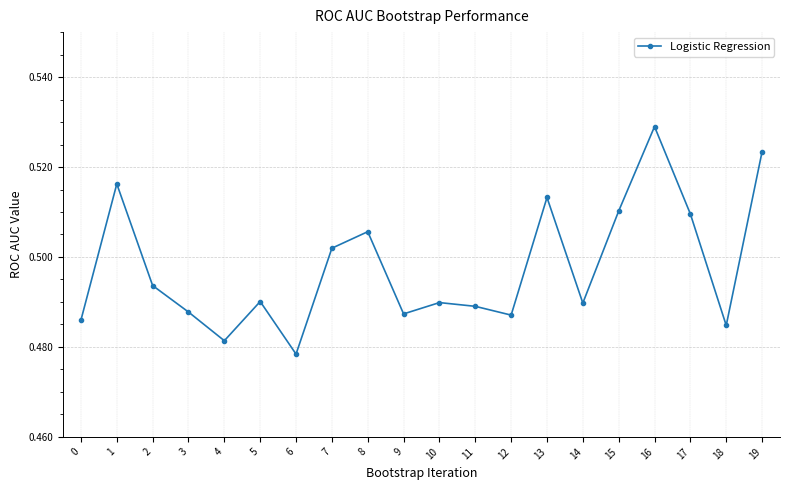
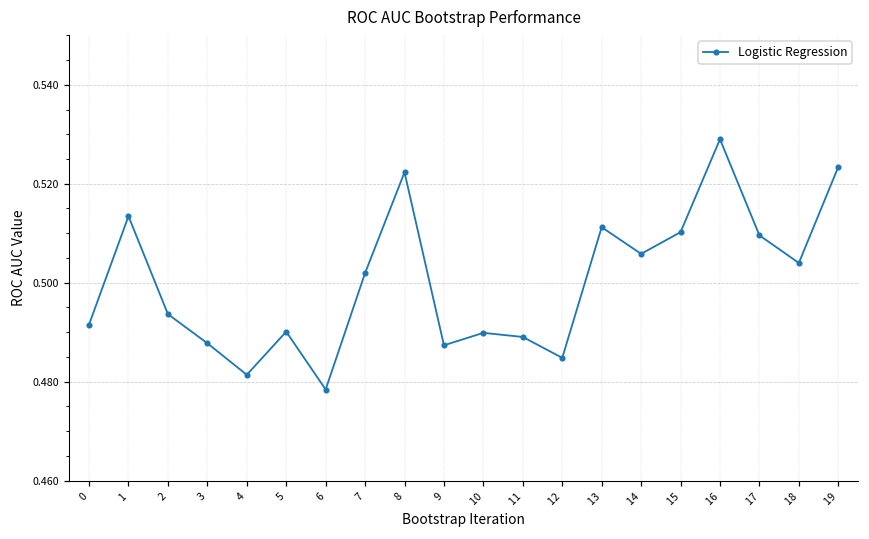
0: 0.486 -> 0.492
1: 0.516 -> 0.513
8: 0.506 -> 0.522
12: 0.487 -> 0.485
13: 0.513 -> 0.511
14: 0.490 -> 0.506
18: 0.485 -> 0.504
